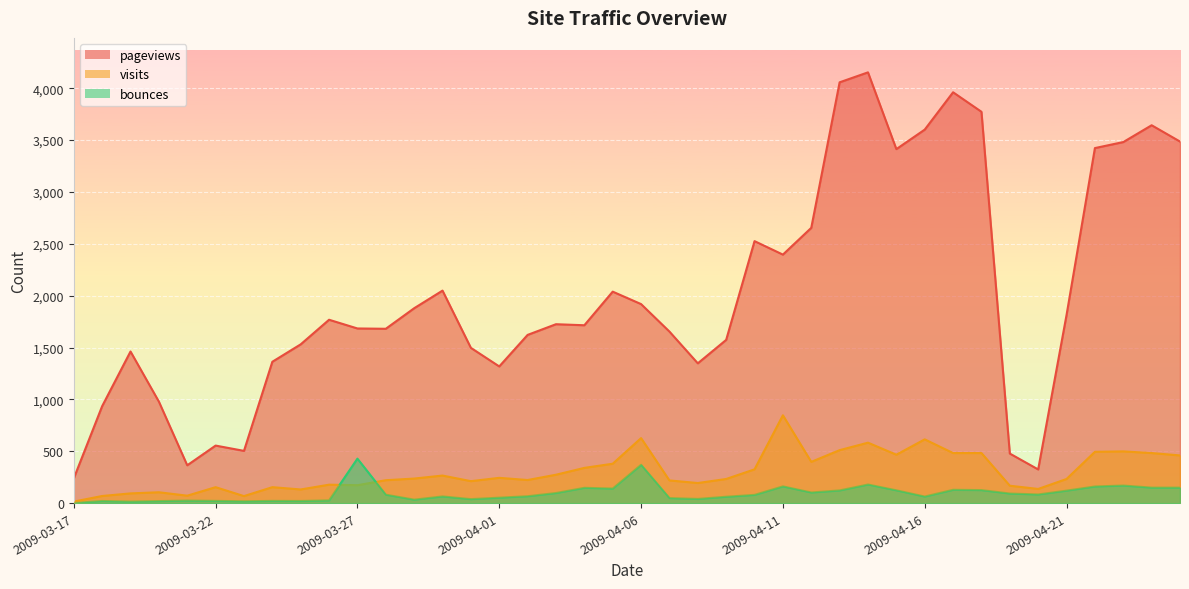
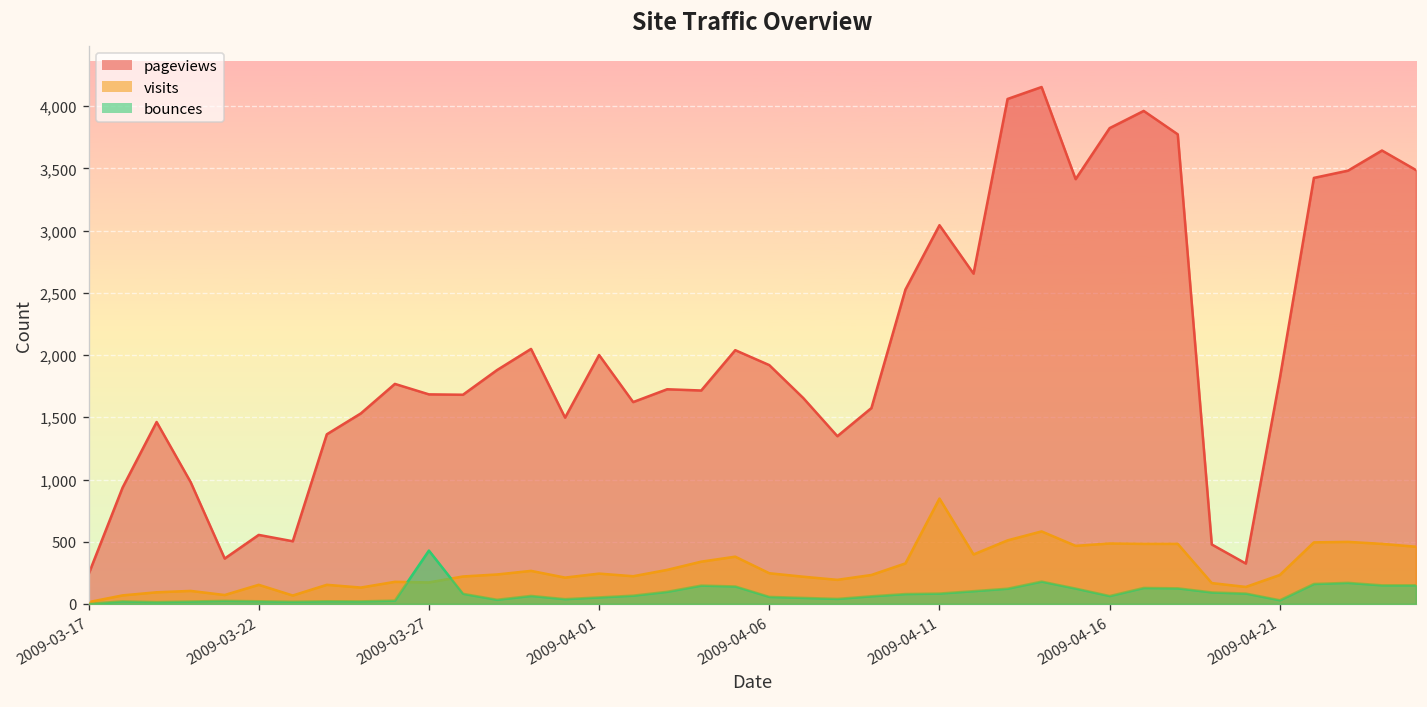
pageviews, 2009-04-01: 1,320 -> 2,000
visits, 2009-04-06: 630 -> 250
bounces, 2009-04-06: 370 -> 60
pageviews, 2009-04-11: 2,400 -> 3,040
bounces, 2009-04-11: 160 -> 80
pageviews, 2009-04-16: 3,600 -> 3,820
visits, 2009-04-16: 620 -> 490
bounces, 2009-04-21: 120 -> 30
